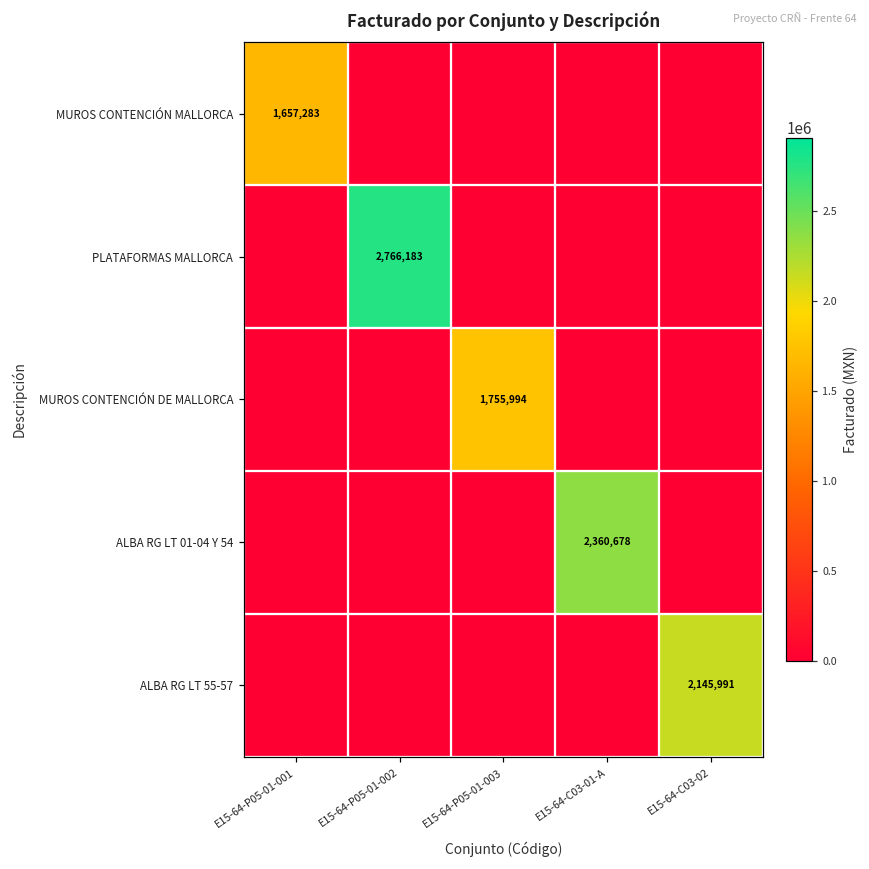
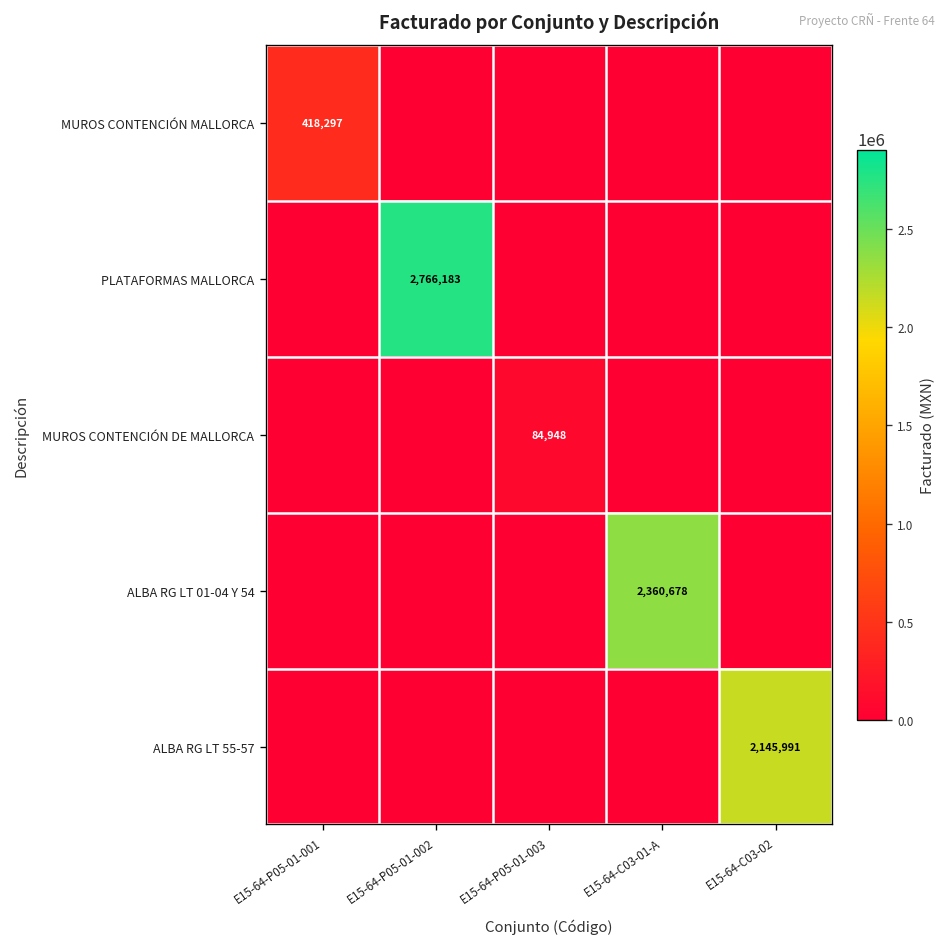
MUROS CONTENCIÓN MALLORCA, E15-64-P05-01-001: 1,657,283 -> 418,297
MUROS CONTENCIÓN DE MALLORCA, E15-64-P05-01-003: 1,755,994 -> 84,948
